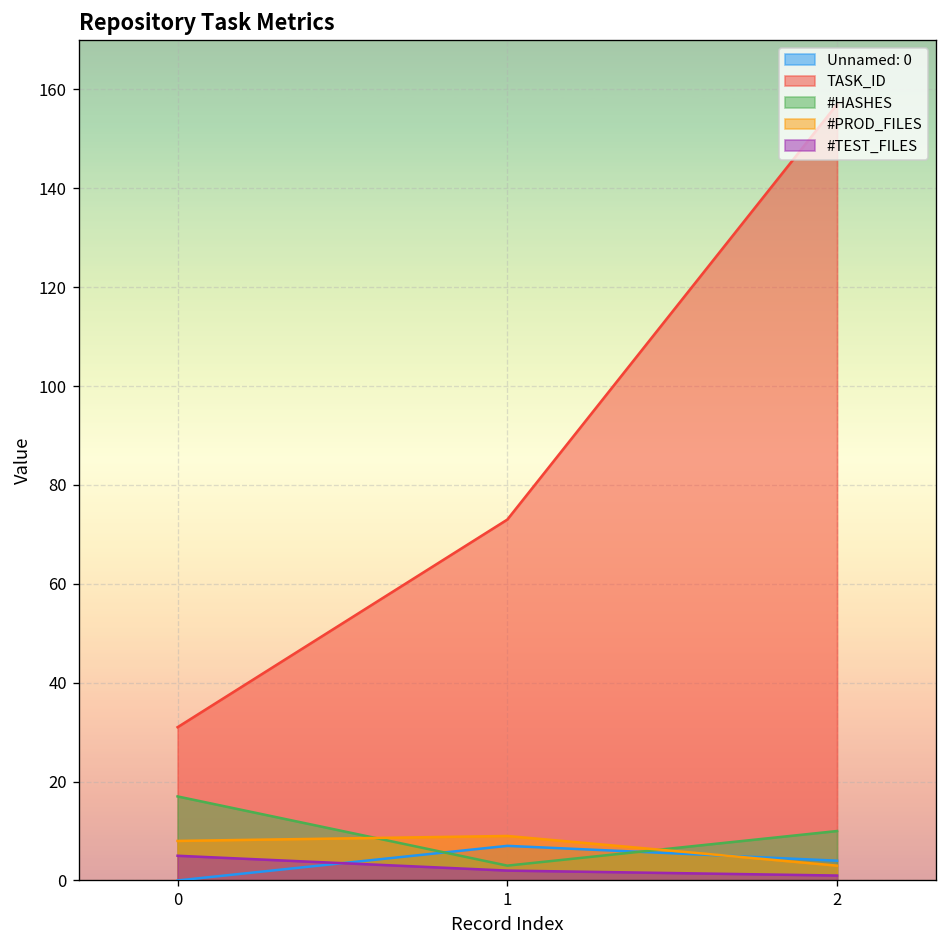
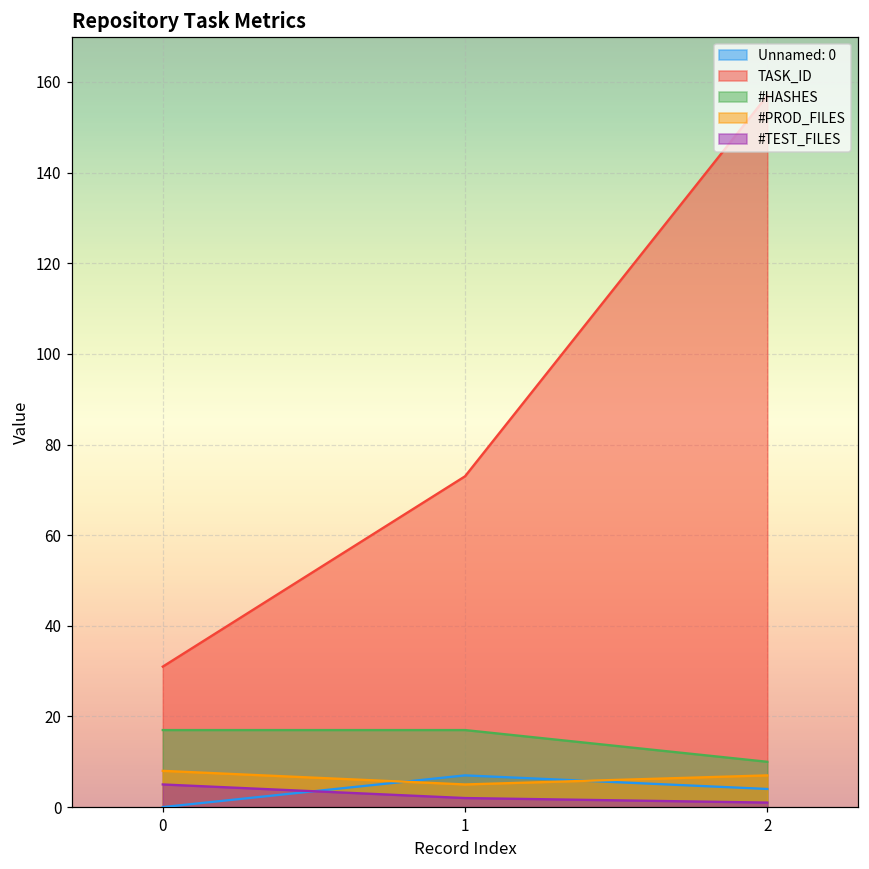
#HASHES, 1: 3 -> 17
#PROD_FILES, 1: 9 -> 5
#PROD_FILES, 2: 3 -> 7
